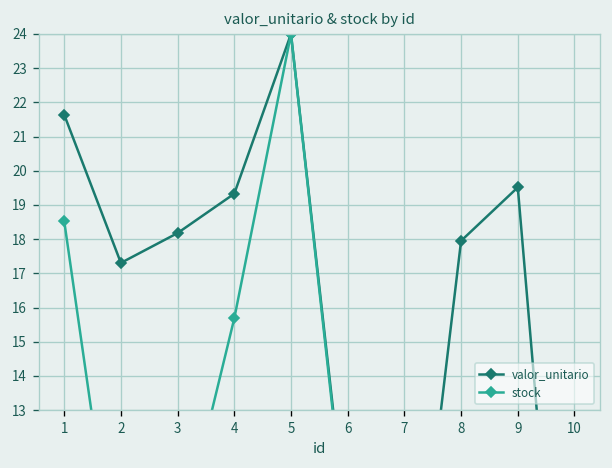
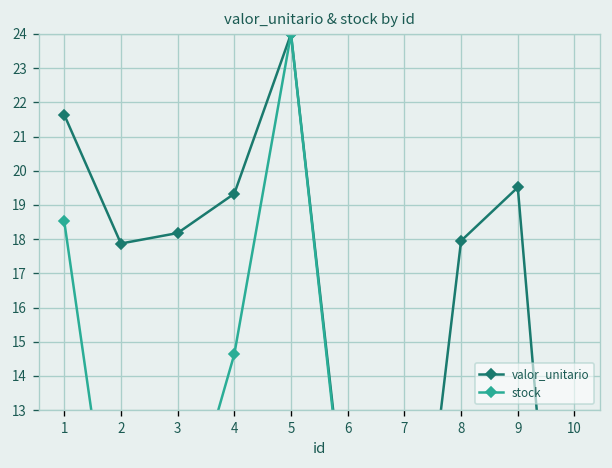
valor_unitario, 2: 17.3 -> 17.9
stock, 4: 15.7 -> 14.6
